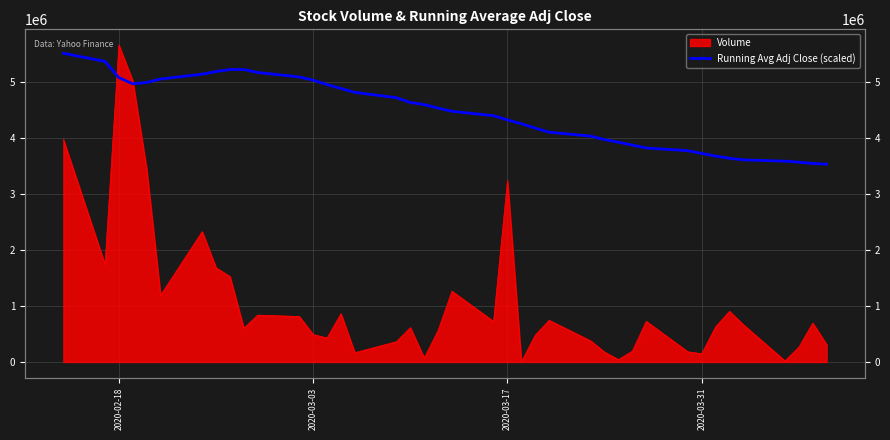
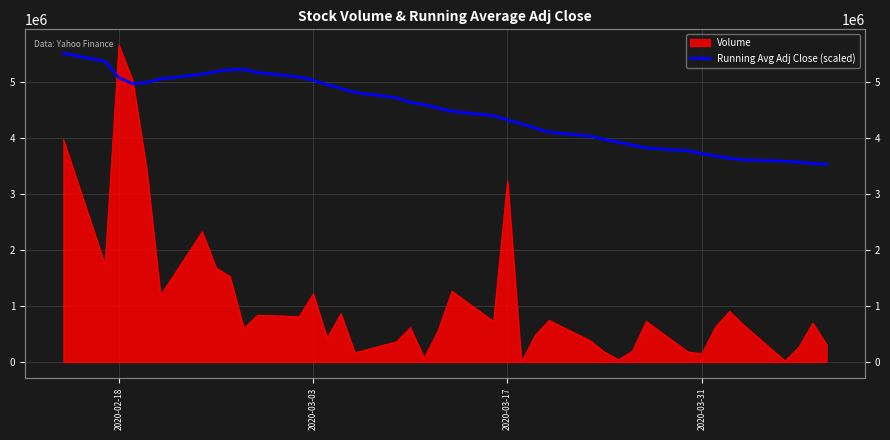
Volume, 2020-03-03: 500000 -> 1200000
